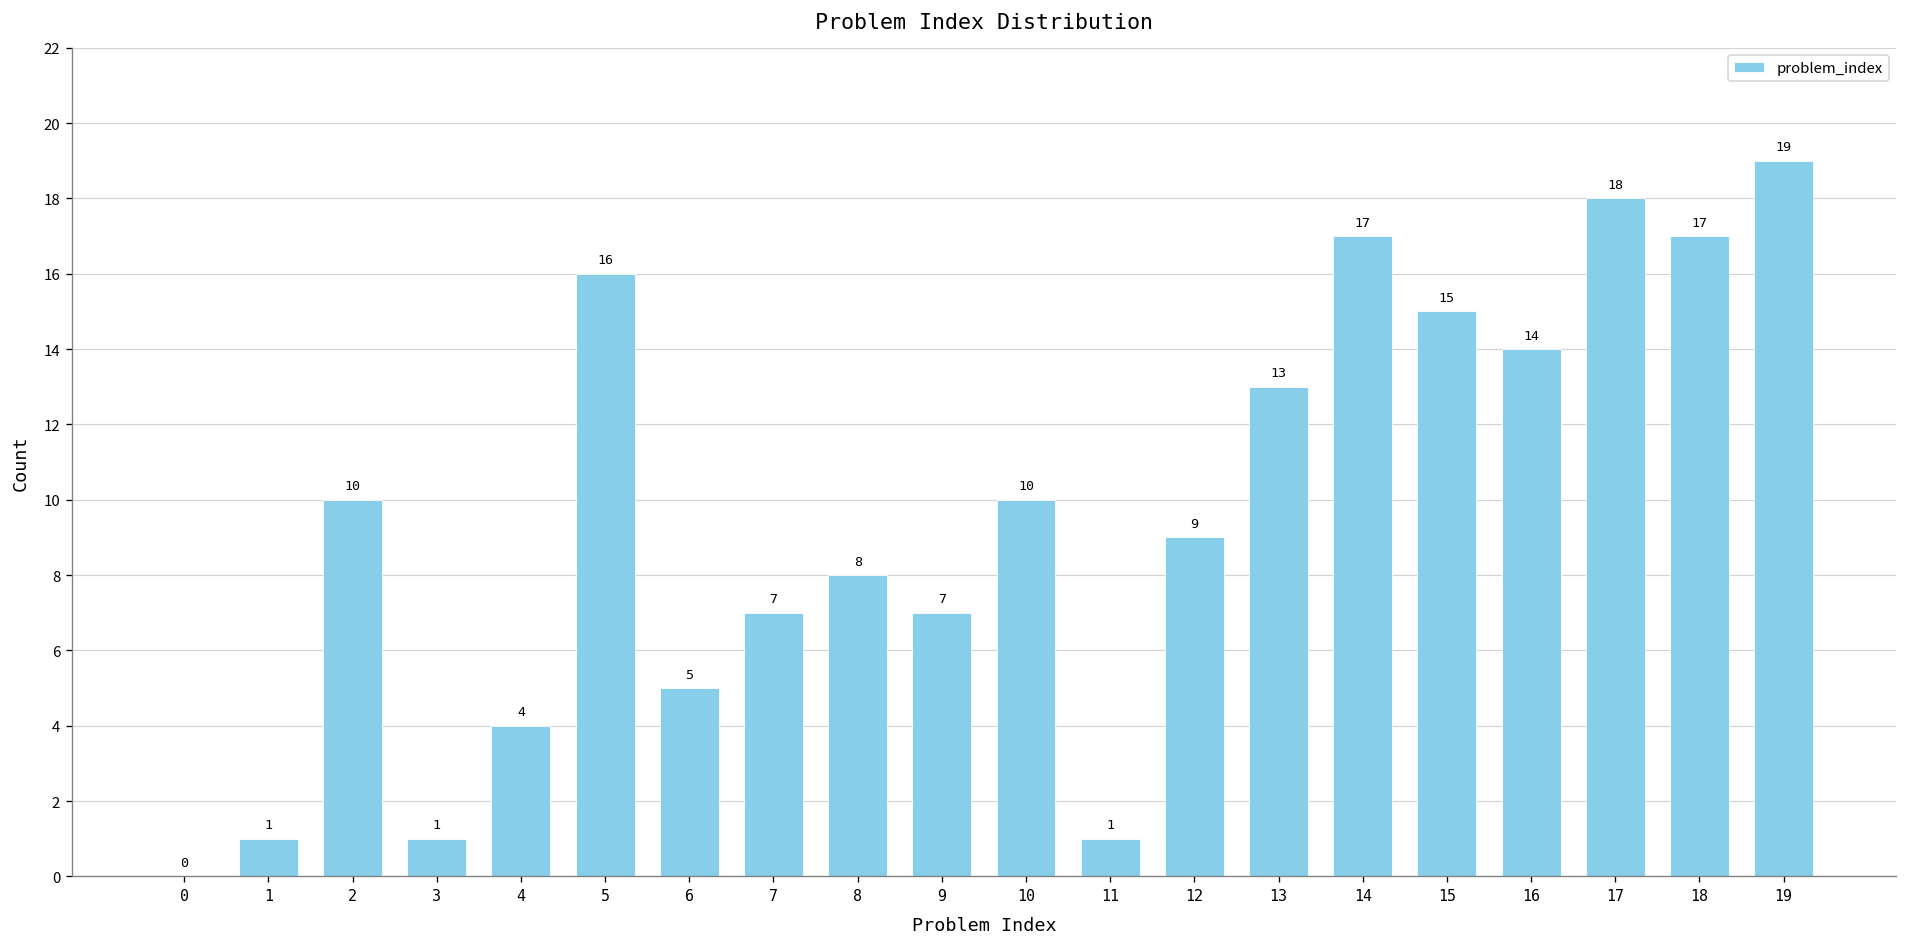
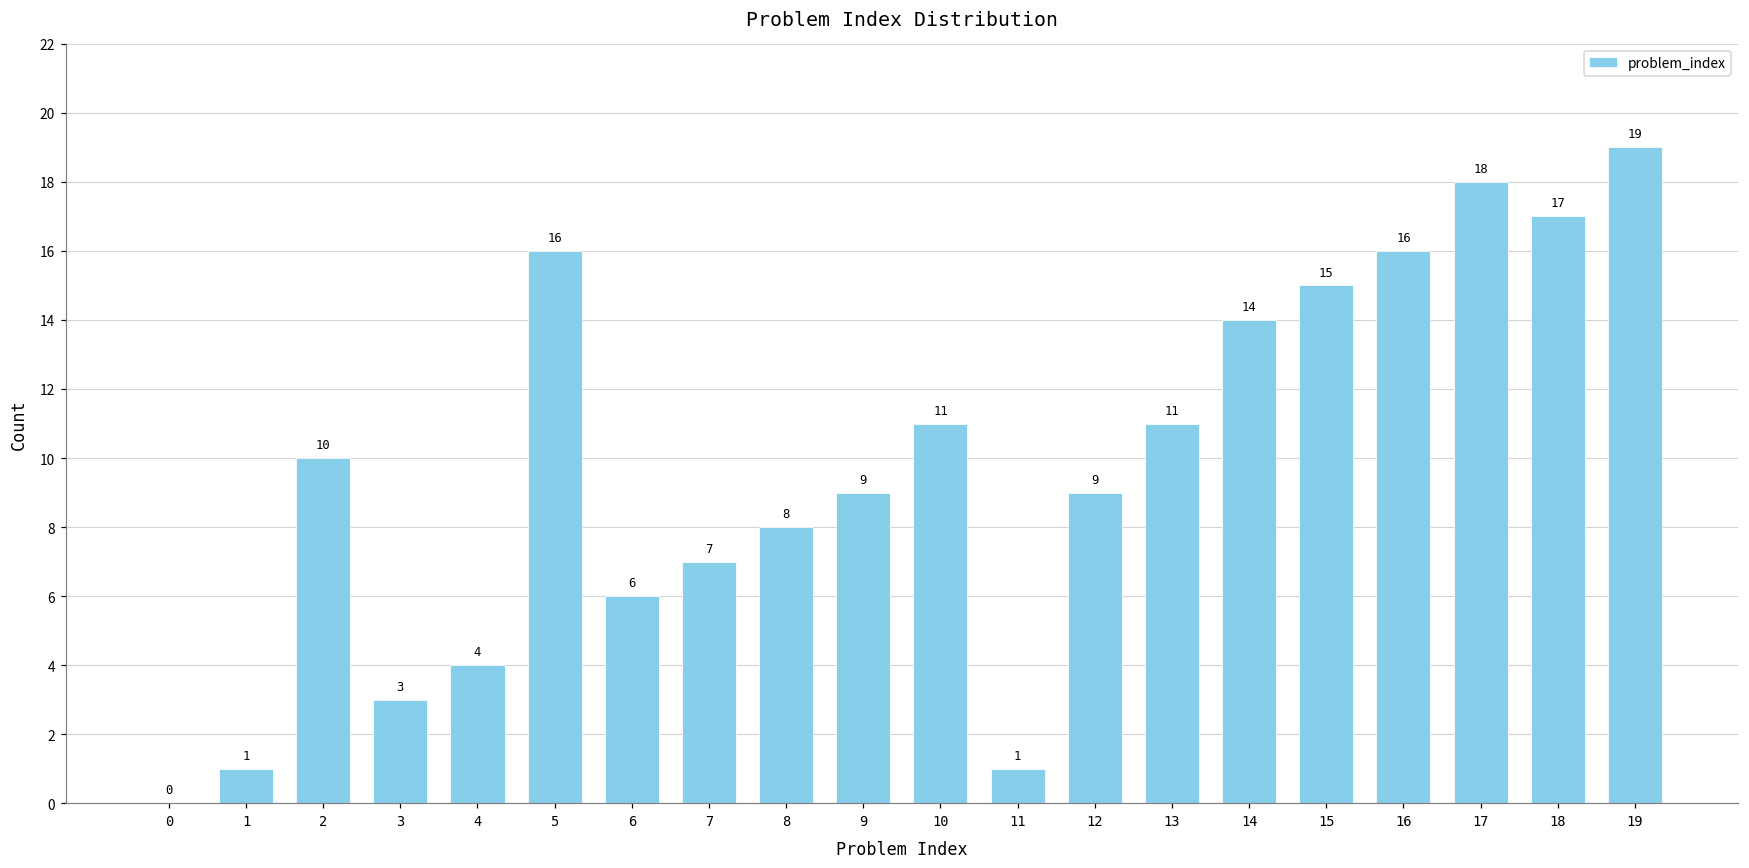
3: 1 -> 3
6: 5 -> 6
9: 7 -> 9
10: 10 -> 11
13: 13 -> 11
14: 17 -> 14
16: 14 -> 16
